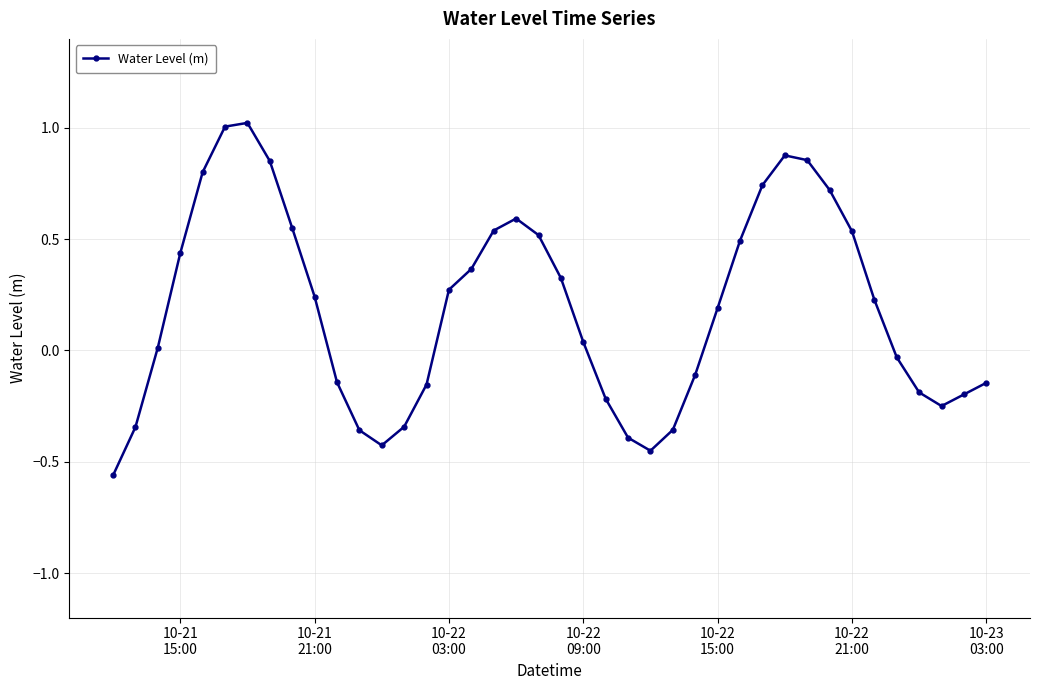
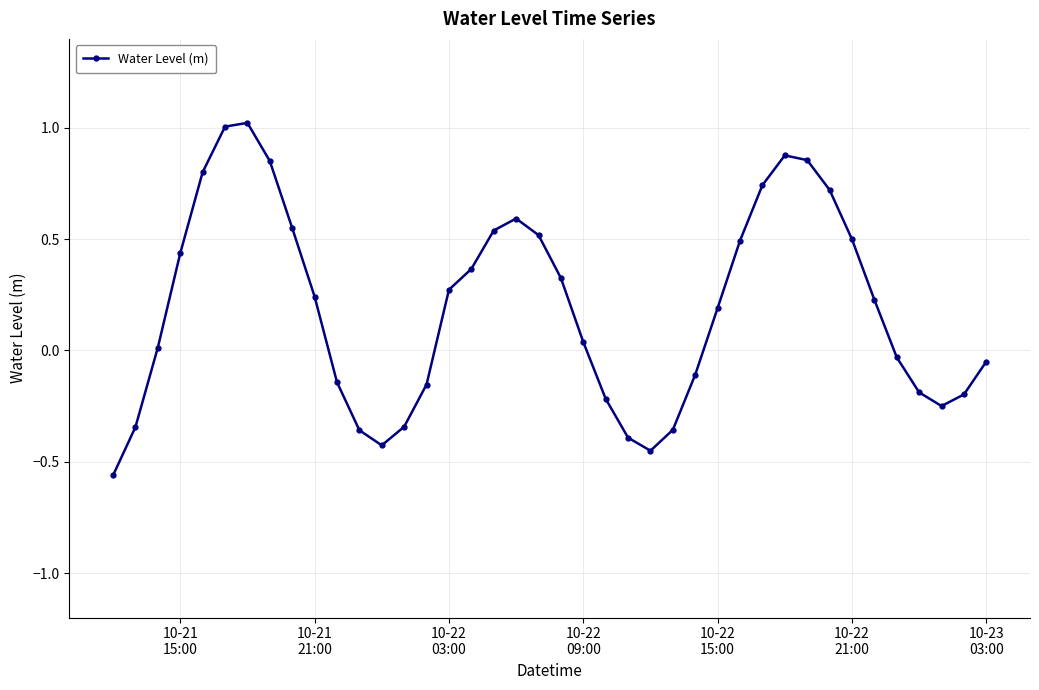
10-22 21:00: 0.54 -> 0.50
10-23 03:00: -0.15 -> -0.05
